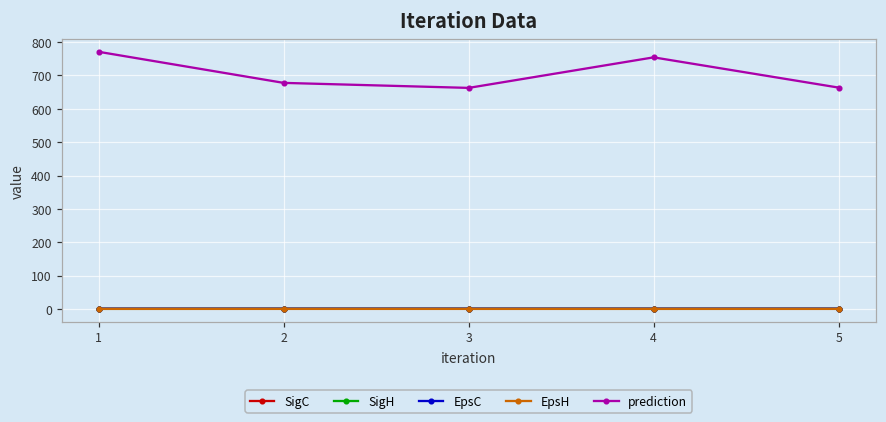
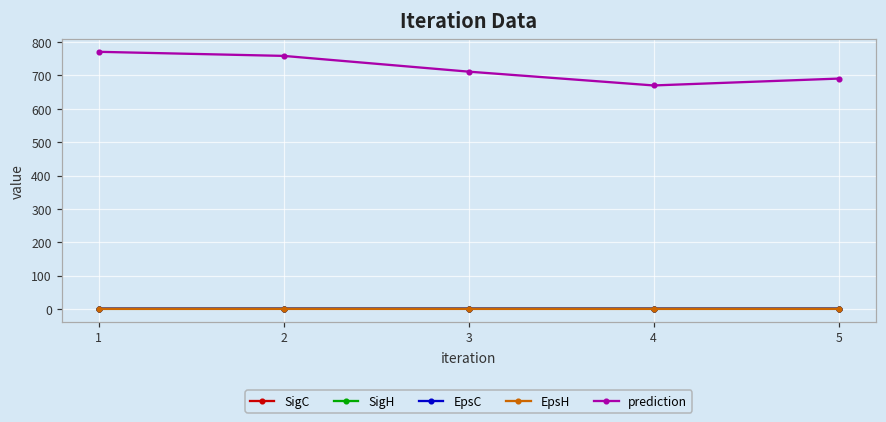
prediction, 2: 680 -> 760
prediction, 3: 660 -> 710
prediction, 4: 750 -> 670
prediction, 5: 660 -> 690
